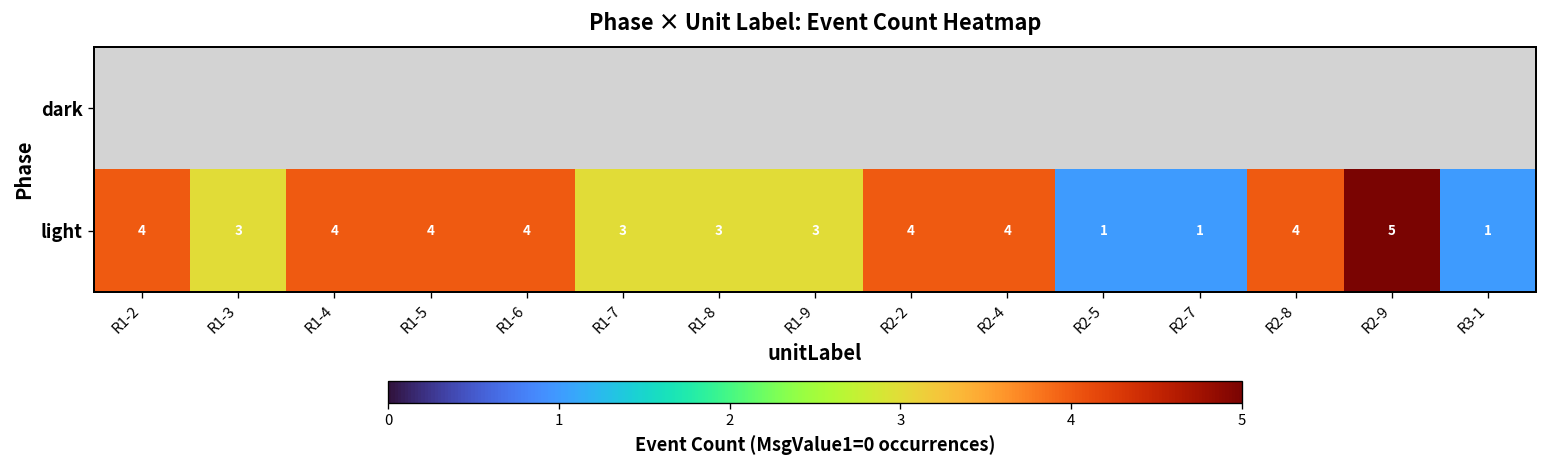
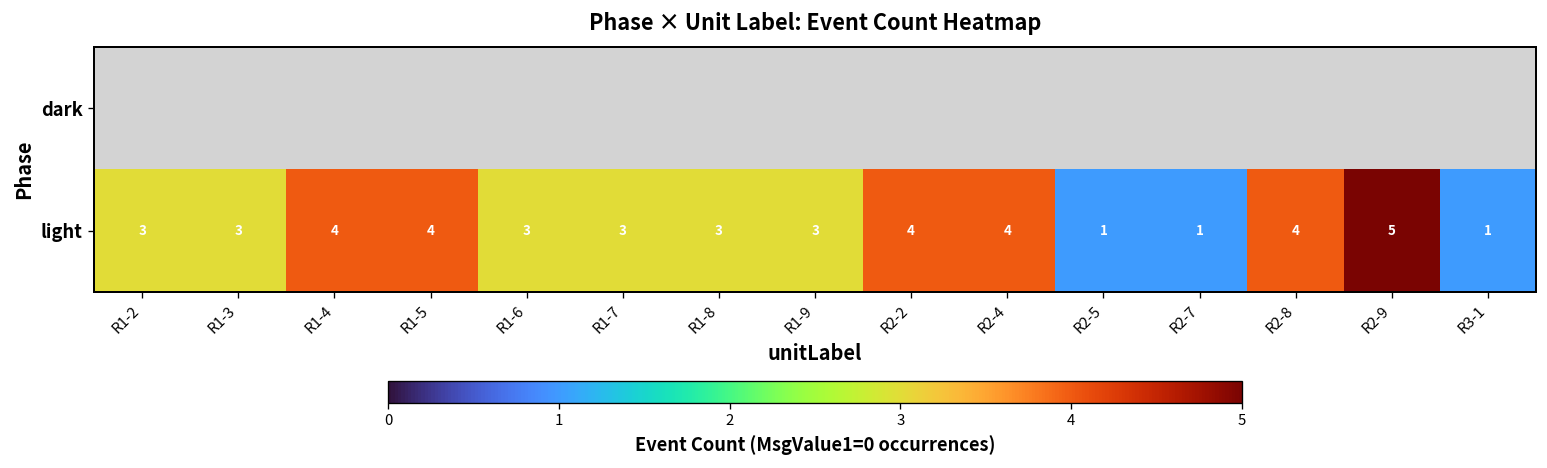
light, R1-2: 4 -> 3
light, R1-6: 4 -> 3
